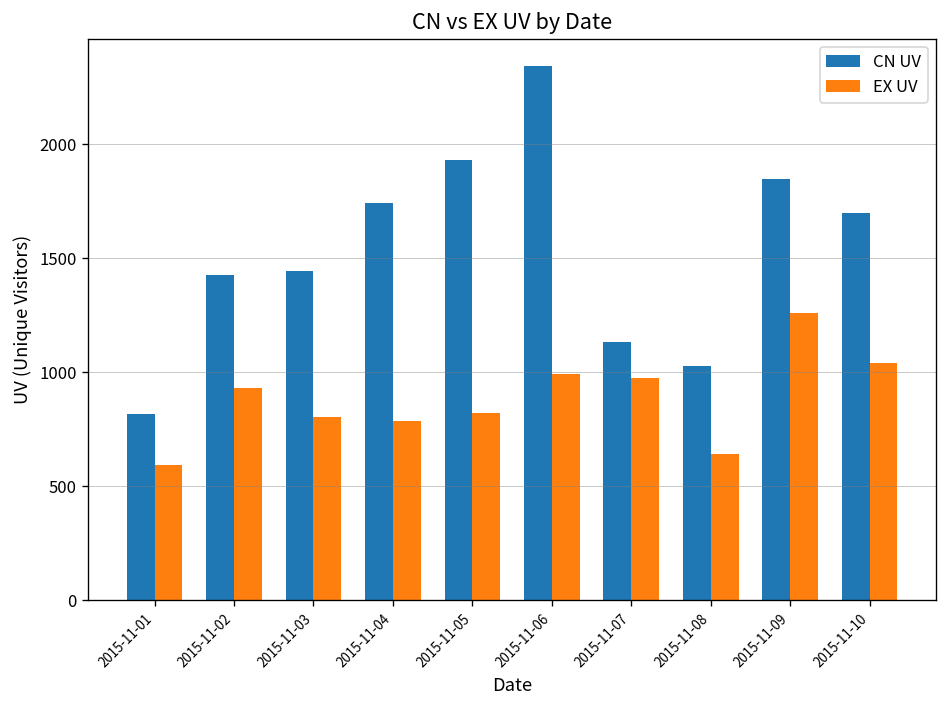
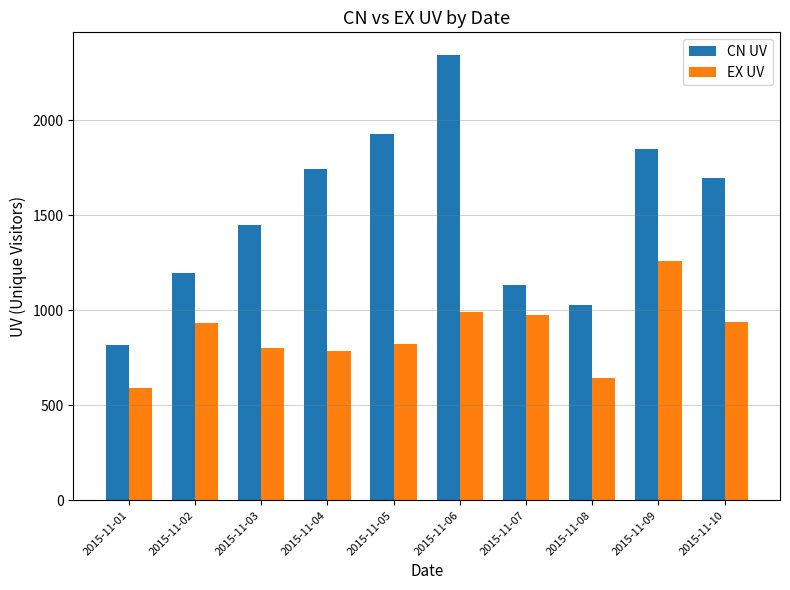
CN UV, 2015-11-02: 1430 -> 1200
EX UV, 2015-11-10: 1040 -> 940
